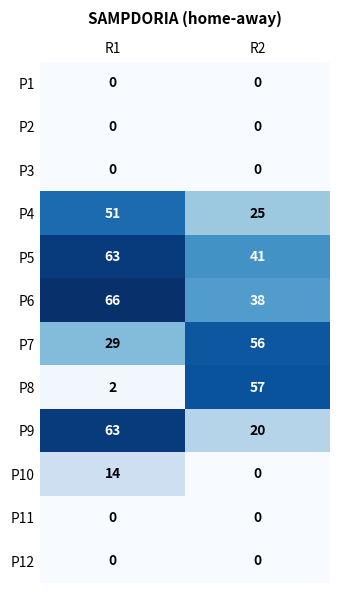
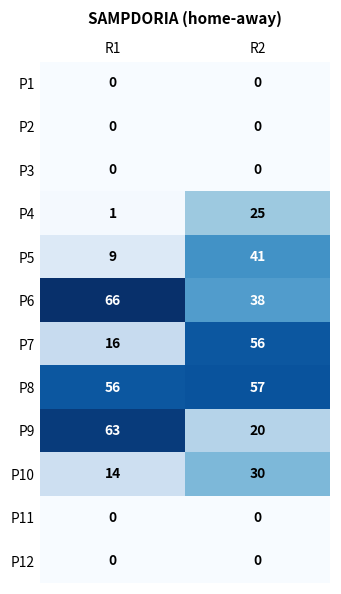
P4, R1: 51 -> 1
P5, R1: 63 -> 9
P7, R1: 29 -> 16
P8, R1: 2 -> 56
P10, R2: 0 -> 30
